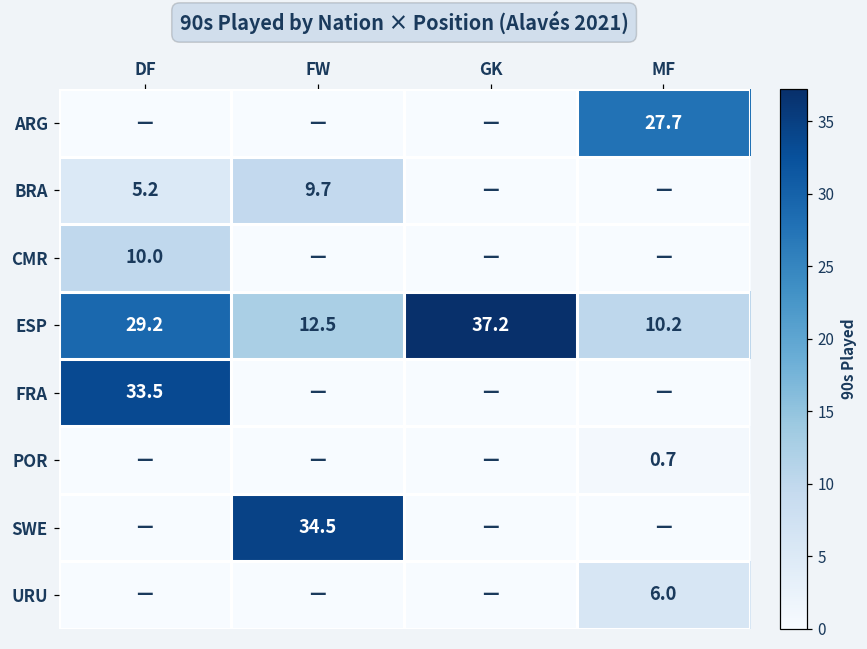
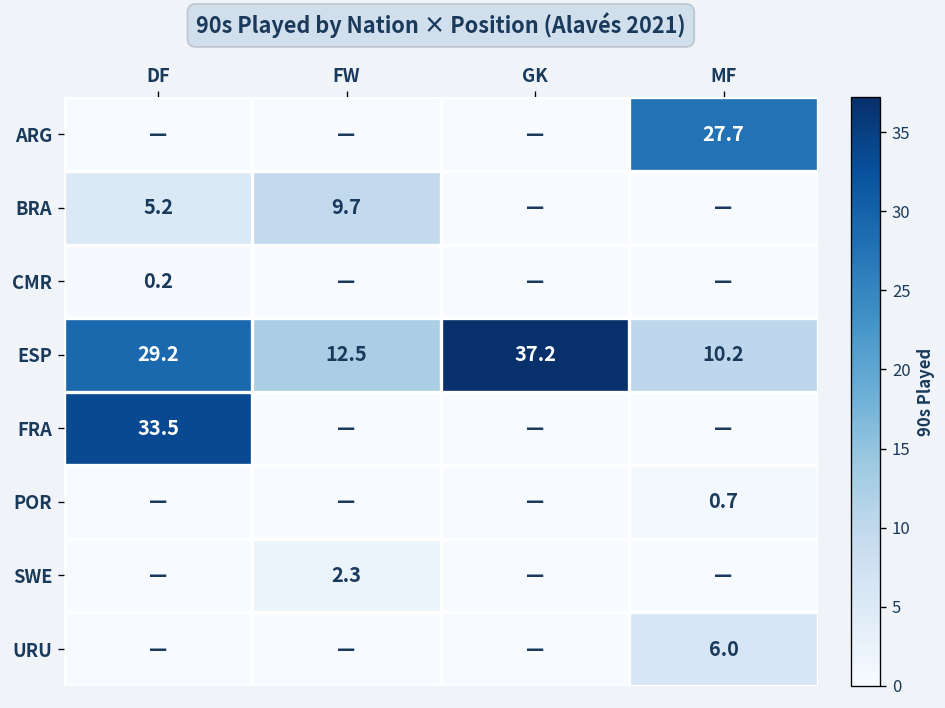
CMR, DF: 10.0 -> 0.2
SWE, FW: 34.5 -> 2.3
